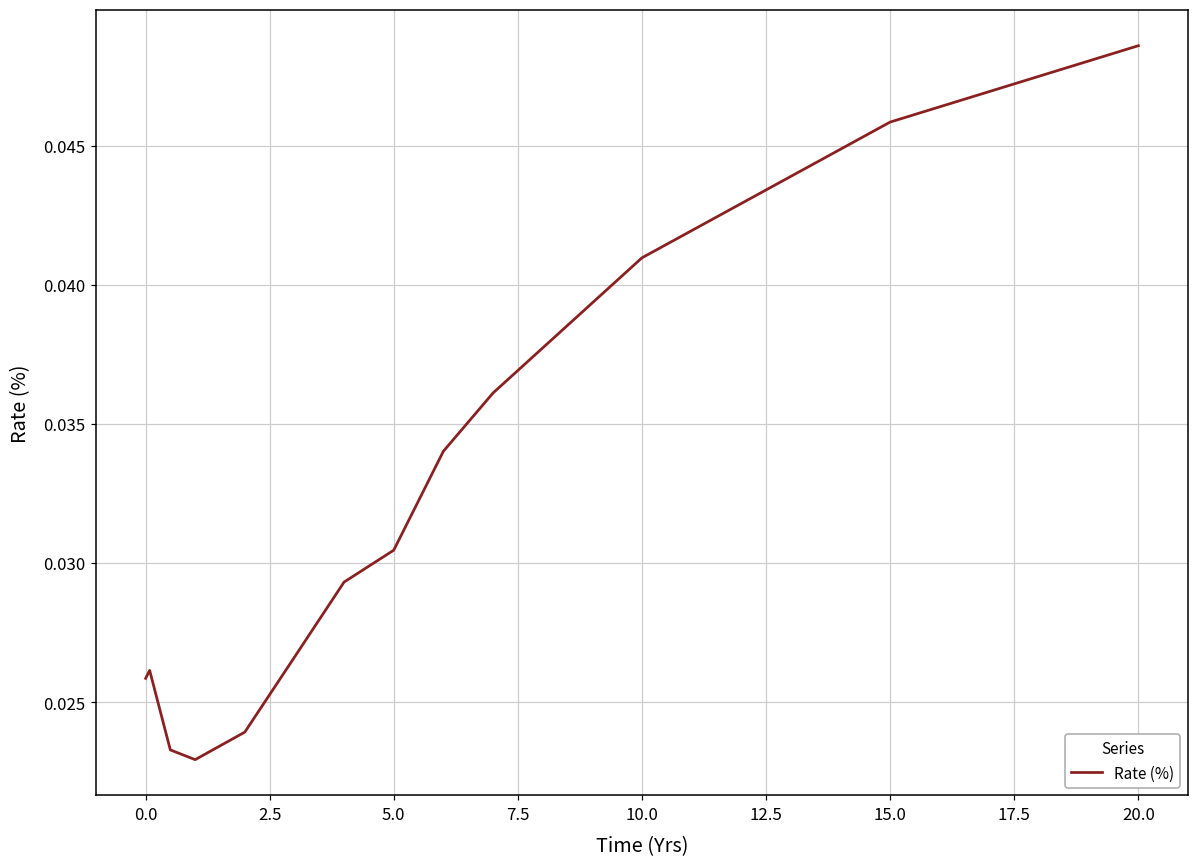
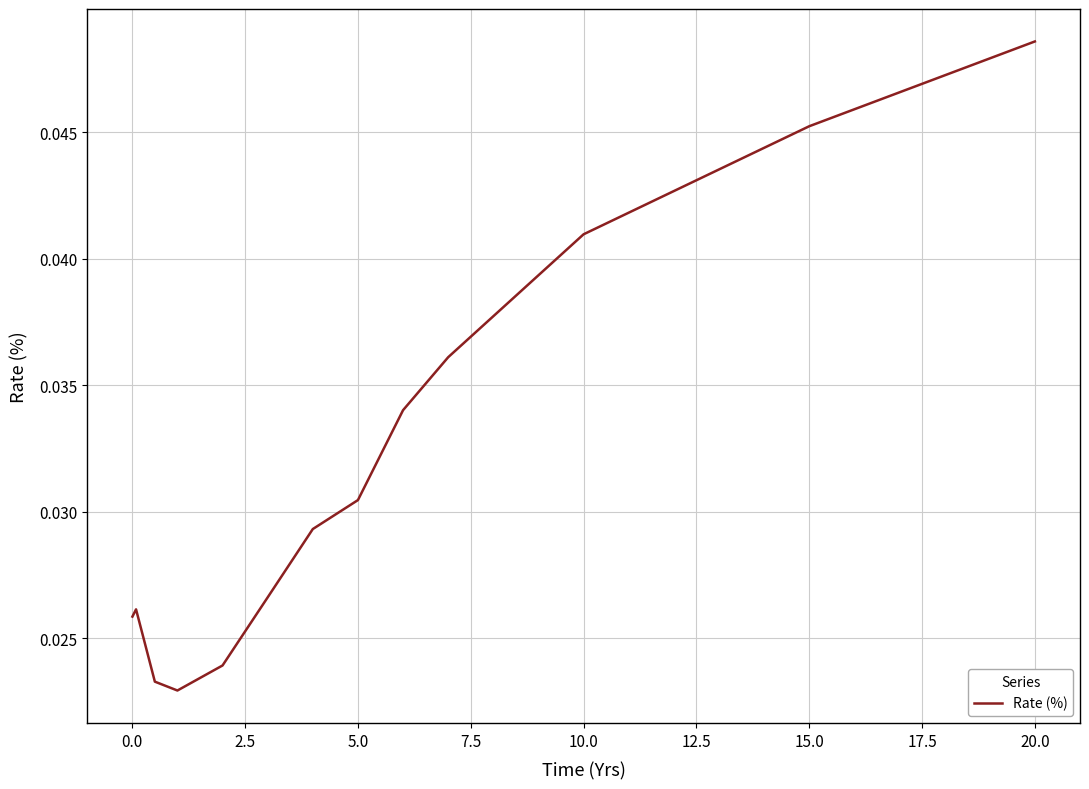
15.0: 0.0458 -> 0.0452
